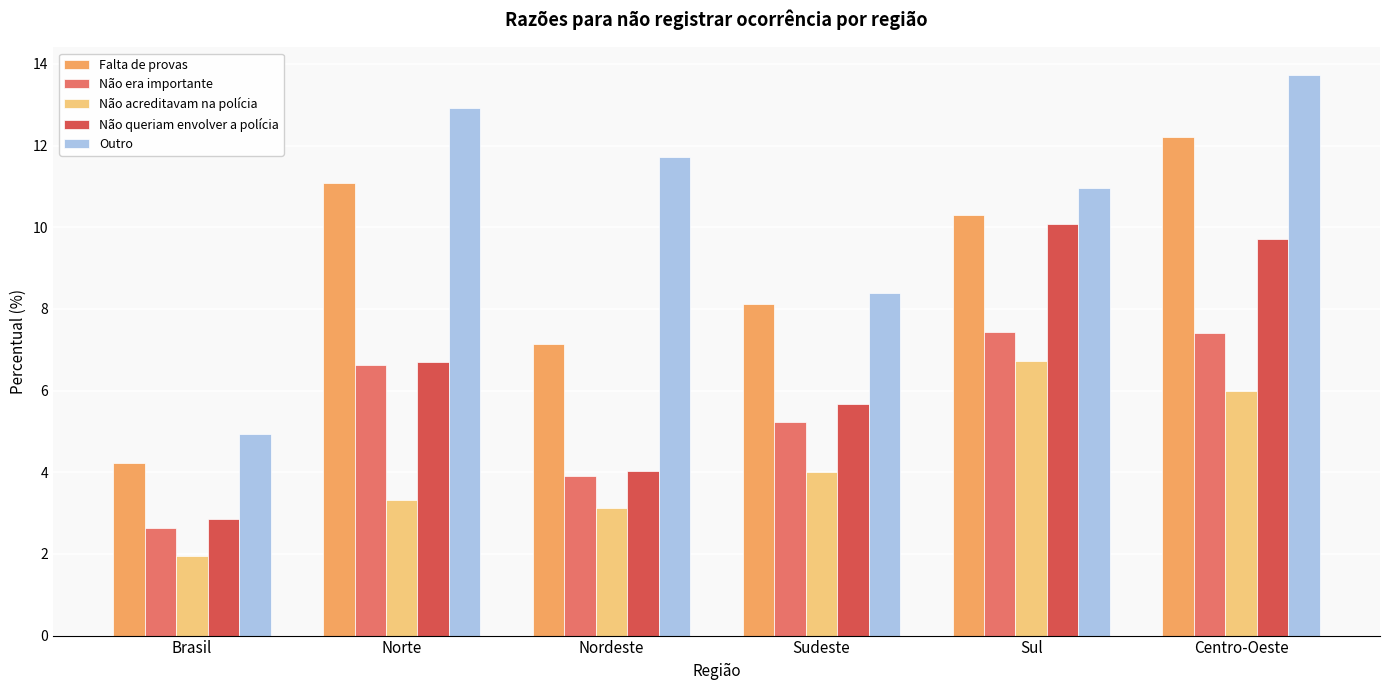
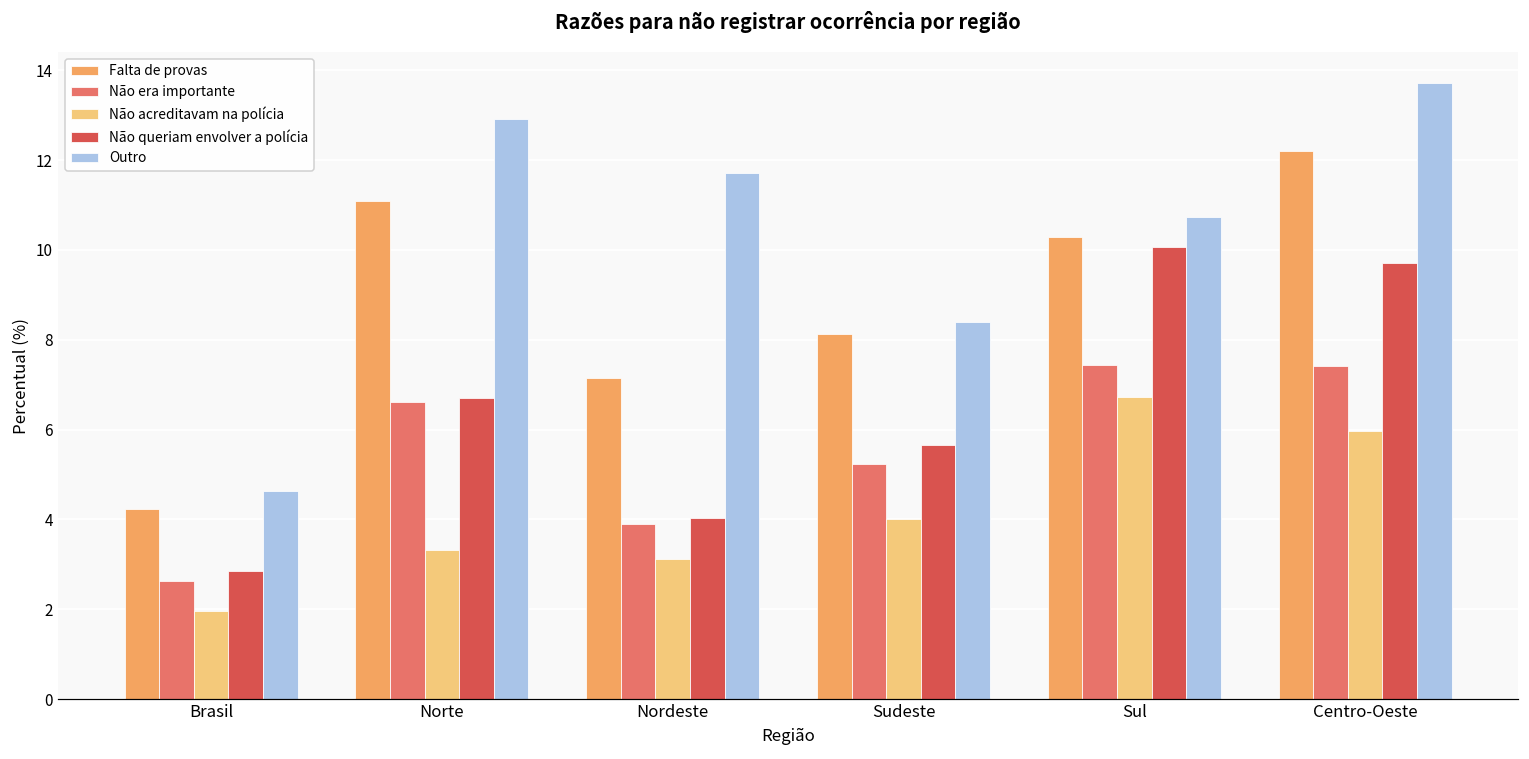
Outro, Brasil: 4.9 -> 4.6
Outro, Sul: 11.0 -> 10.7
